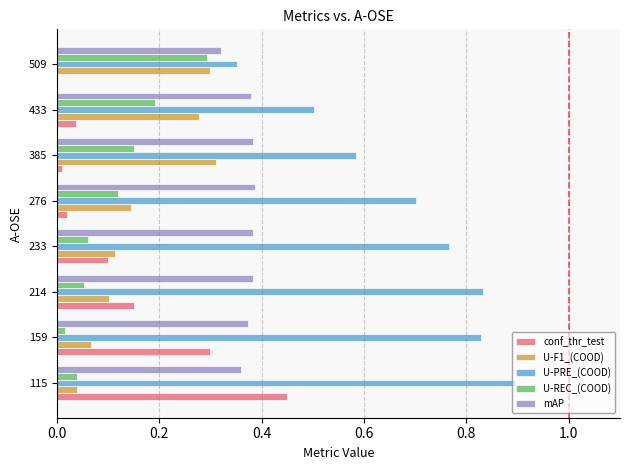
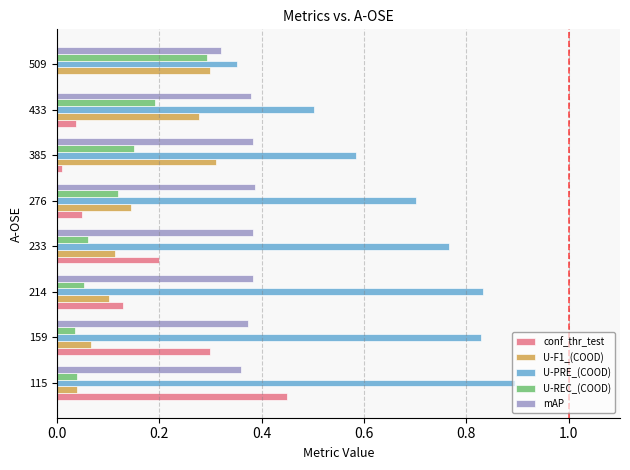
conf_thr_test, 276: 0.02 -> 0.05
conf_thr_test, 233: 0.1 -> 0.2
conf_thr_test, 214: 0.15 -> 0.13
U-REC_(COOD), 159: 0.02 -> 0.04
